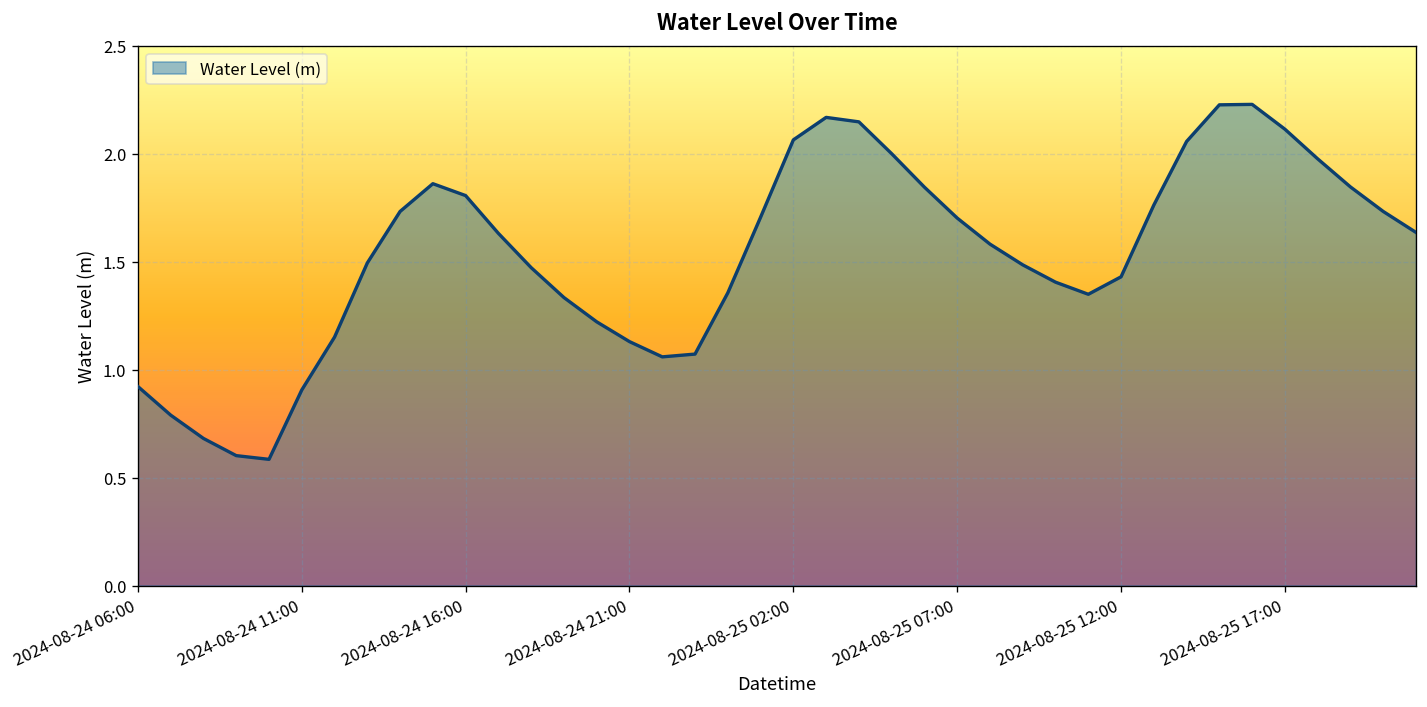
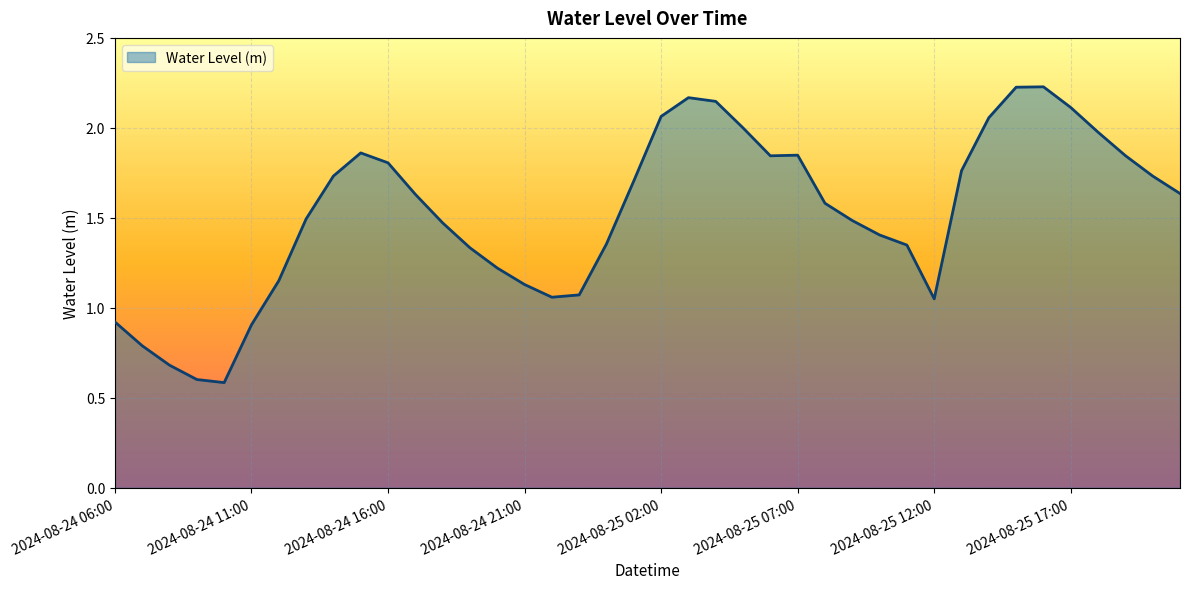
2024-08-25 07:00: 1.70 -> 1.85
2024-08-25 12:00: 1.43 -> 1.05
